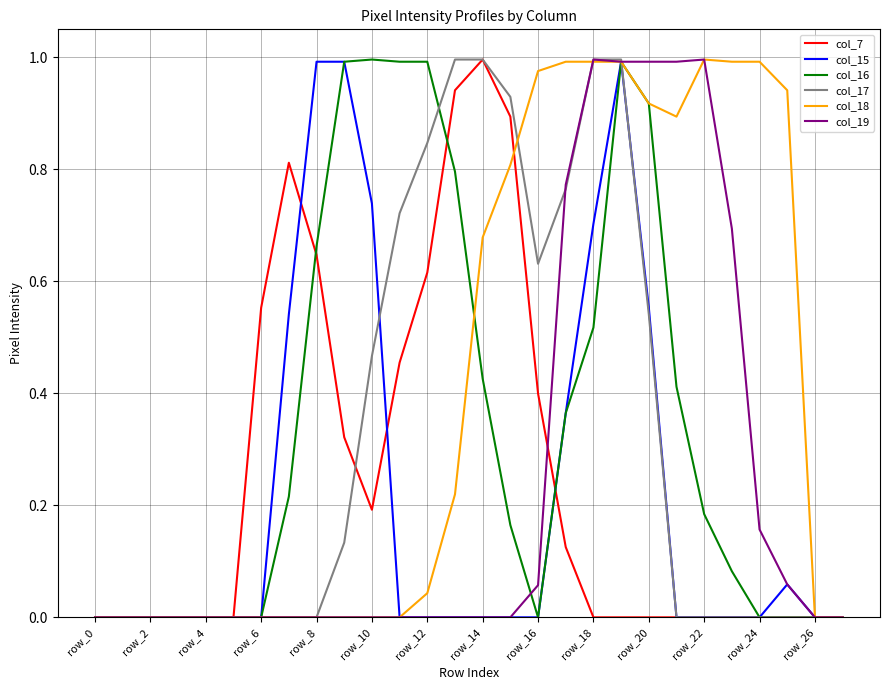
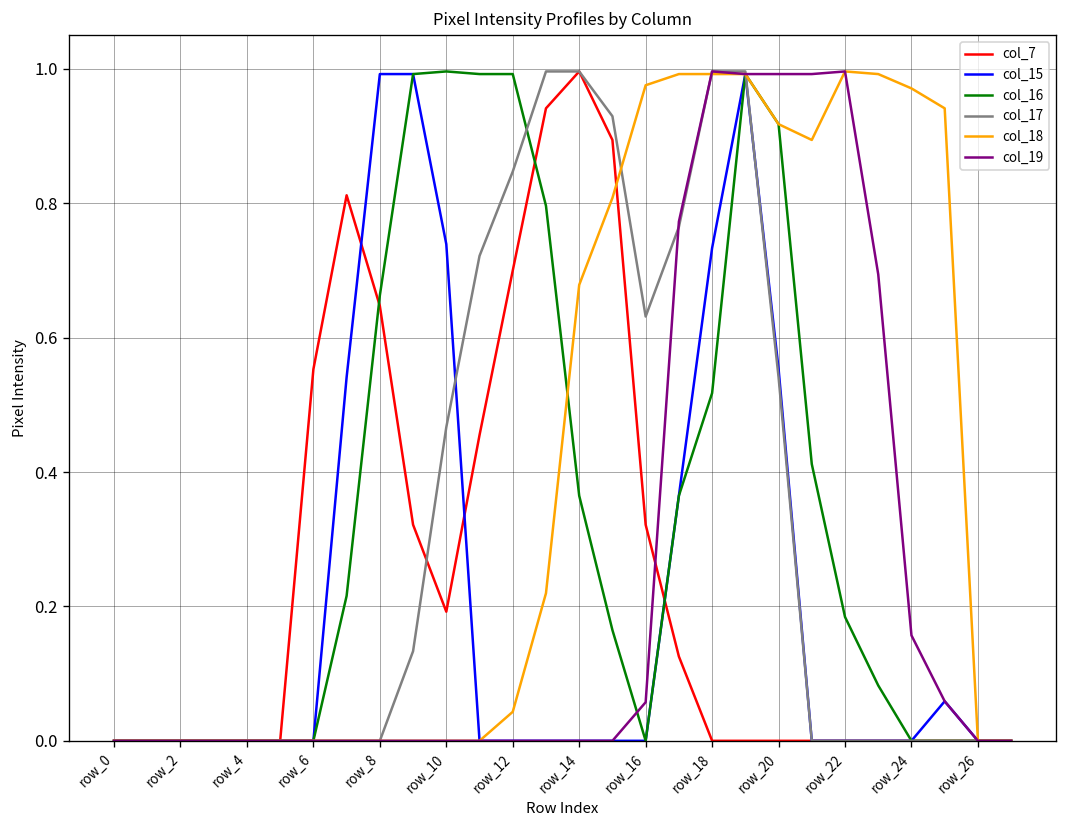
col_7, row_12: 0.62 -> 0.70
col_16, row_14: 0.43 -> 0.36
col_7, row_16: 0.40 -> 0.32
col_15, row_18: 0.70 -> 0.73
col_18, row_24: 0.99 -> 0.97
